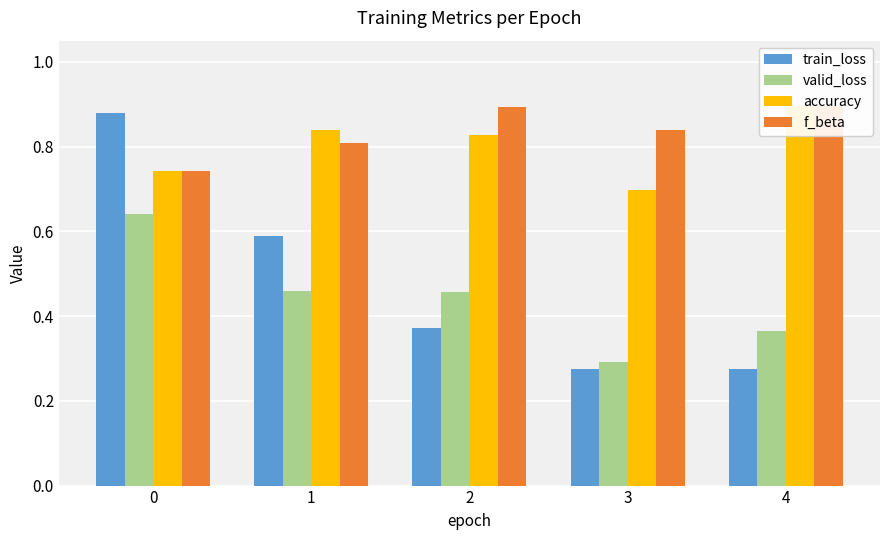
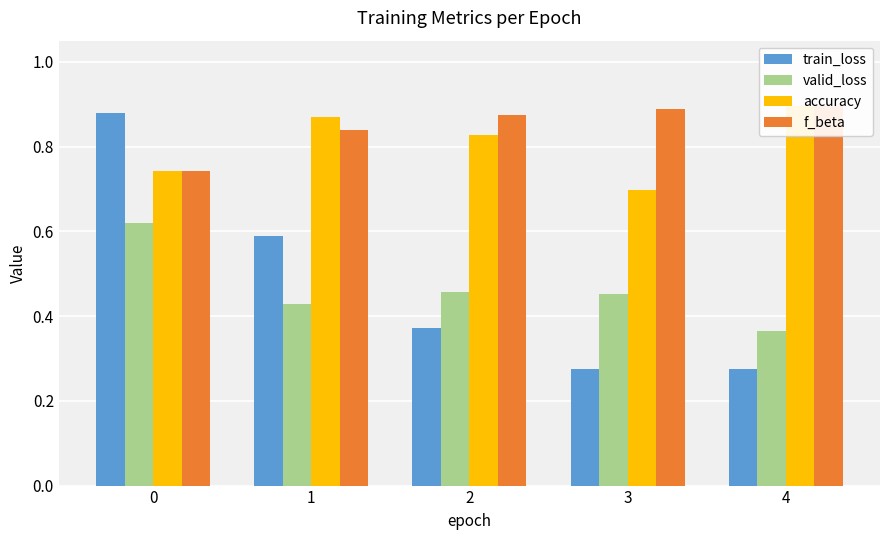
valid_loss, 0: 0.64 -> 0.62
valid_loss, 1: 0.46 -> 0.43
accuracy, 1: 0.84 -> 0.87
f_beta, 1: 0.81 -> 0.84
f_beta, 2: 0.89 -> 0.87
valid_loss, 3: 0.29 -> 0.45
f_beta, 3: 0.84 -> 0.89
